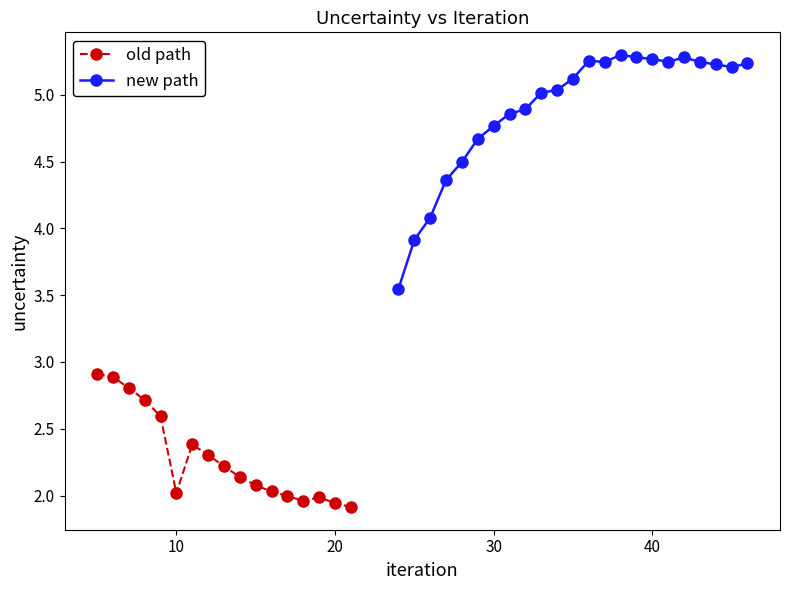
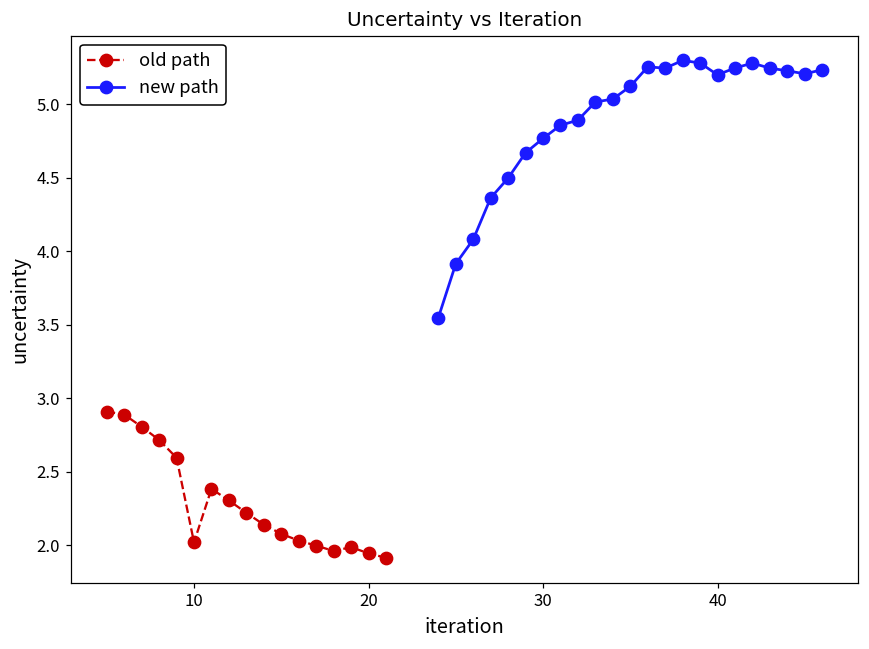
new path, 40: 5.27 -> 5.20
